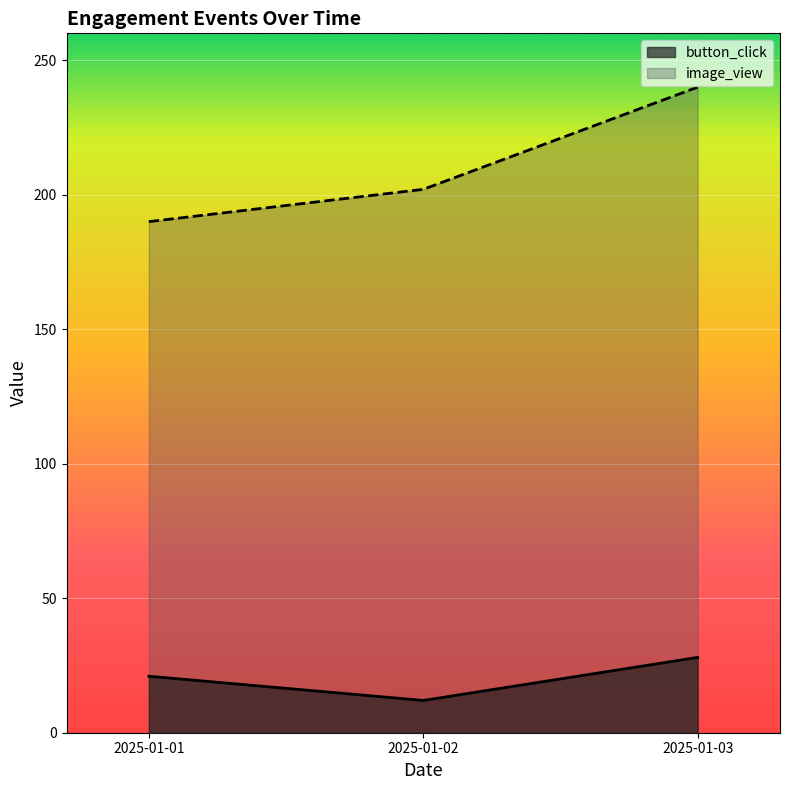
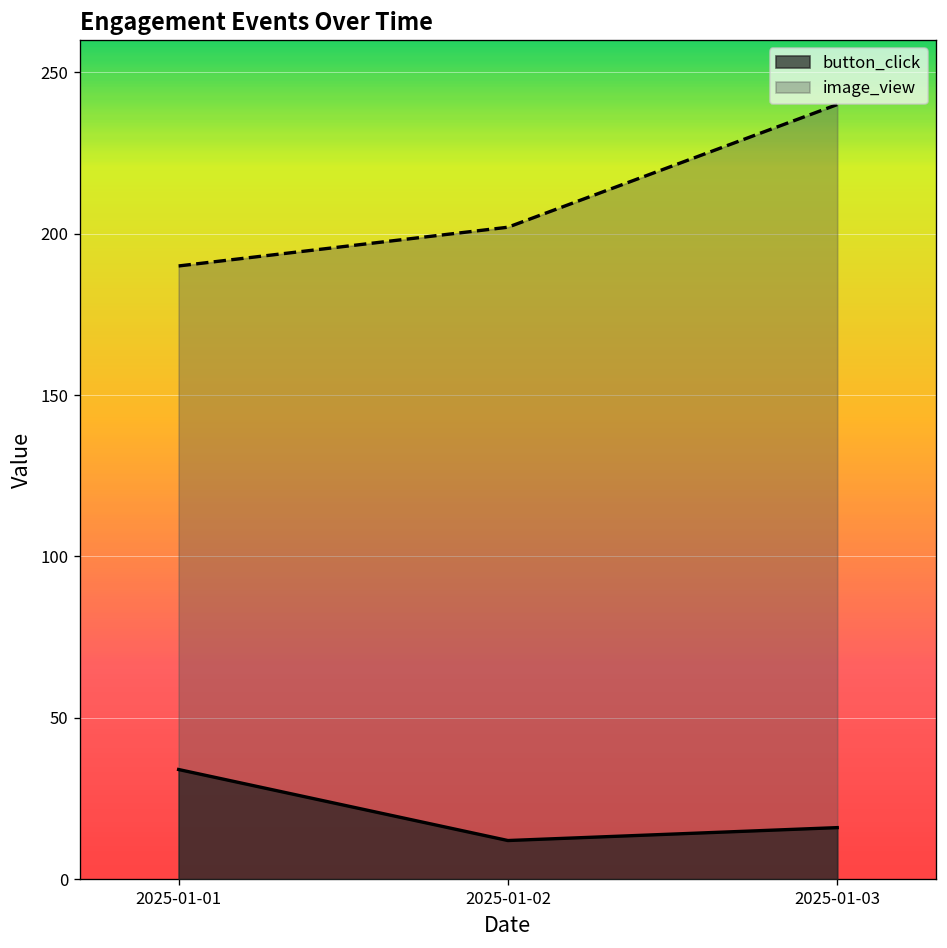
button_click, 2025-01-01: 21 -> 34
button_click, 2025-01-03: 28 -> 16
